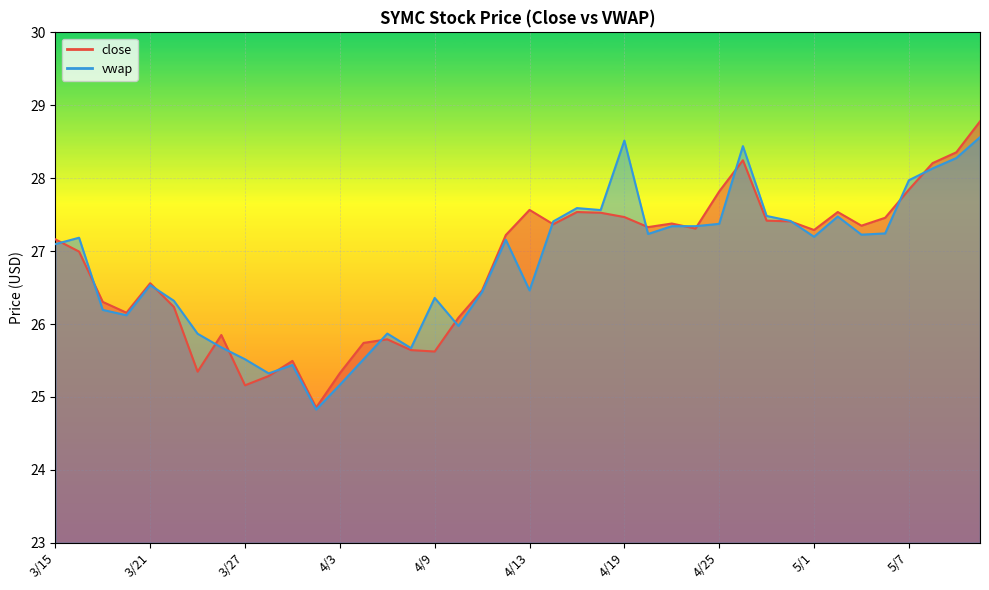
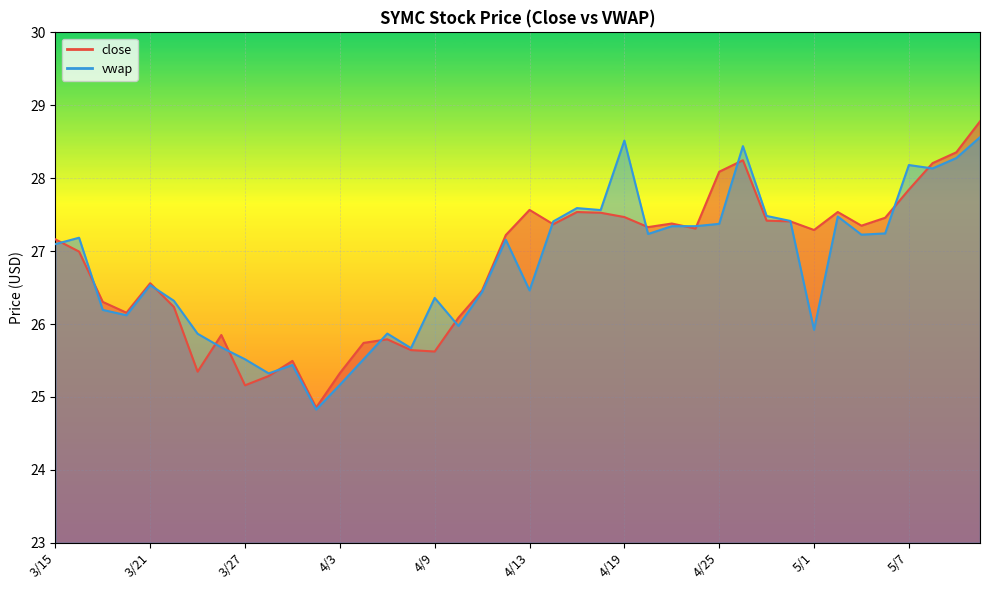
close, 4/25: 27.8 -> 28.1
vwap, 5/1: 27.2 -> 25.9
vwap, 5/7: 28.0 -> 28.2
